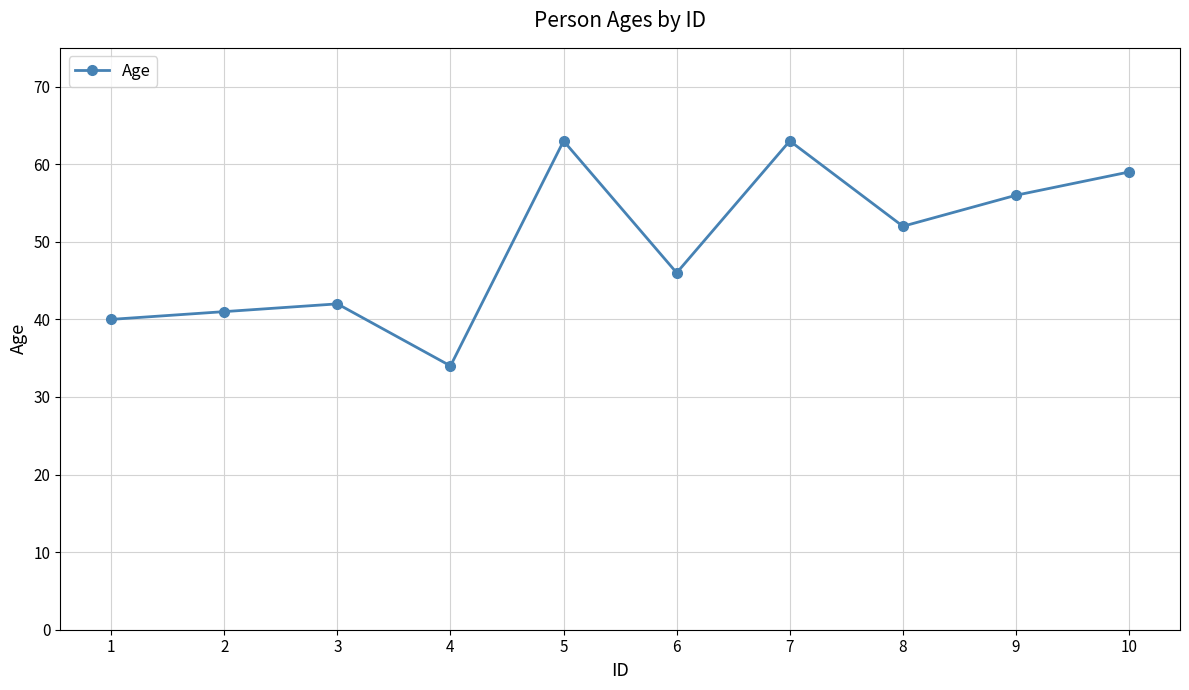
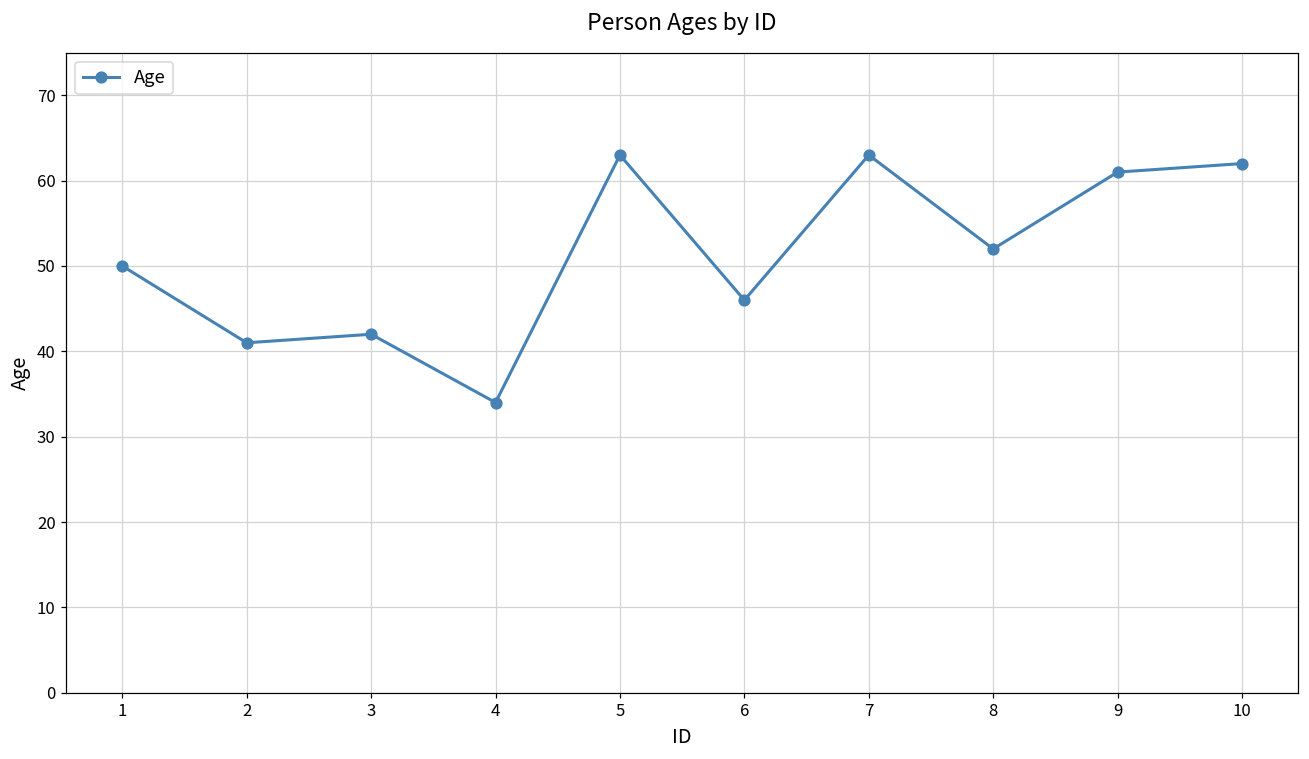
1: 40 -> 50
9: 56 -> 61
10: 59 -> 62
